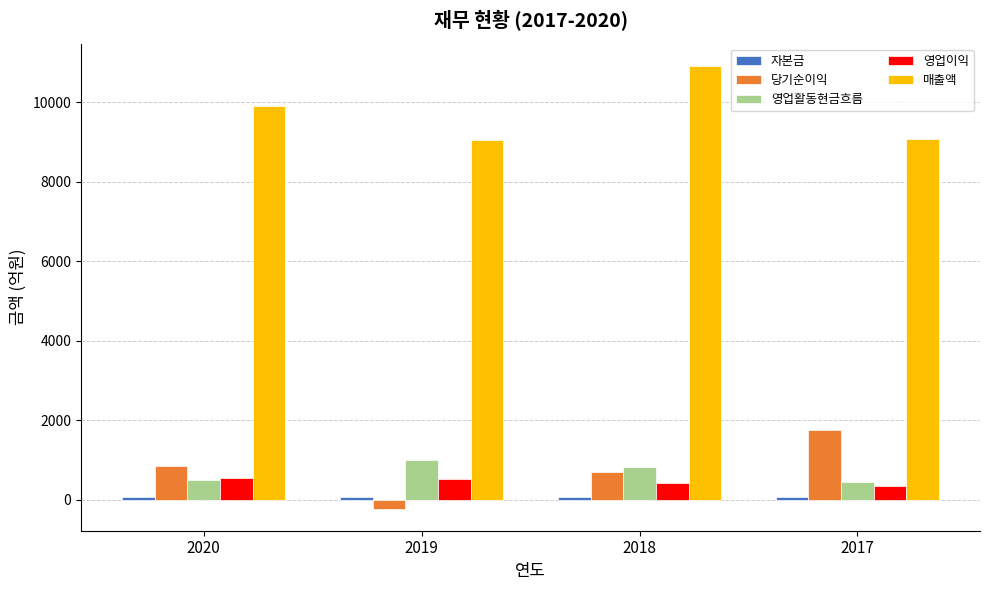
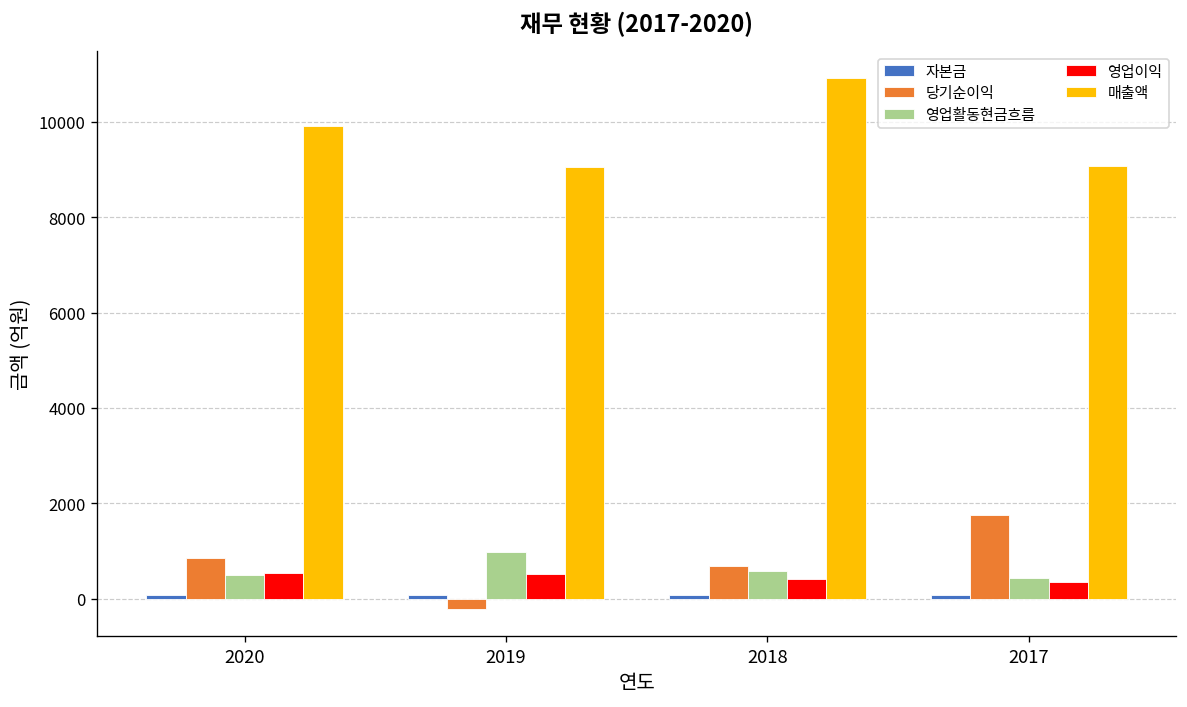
영업활동현금흐름, 2018: 800 -> 600
